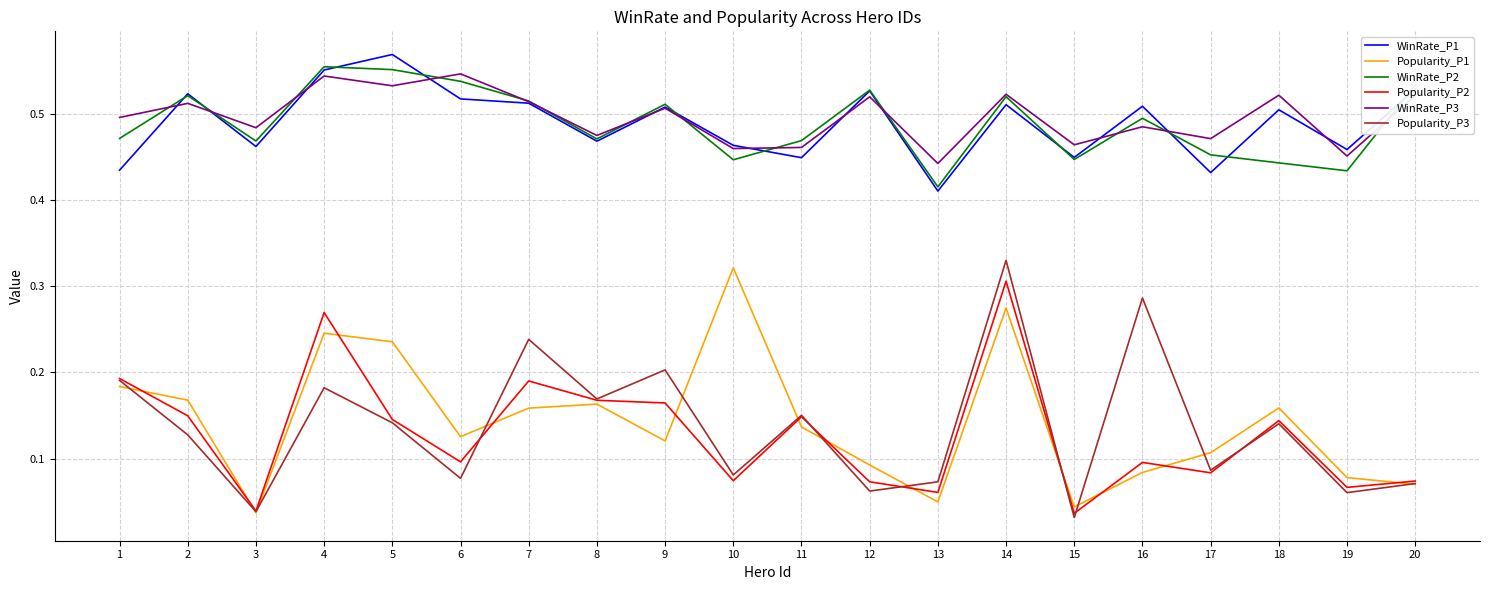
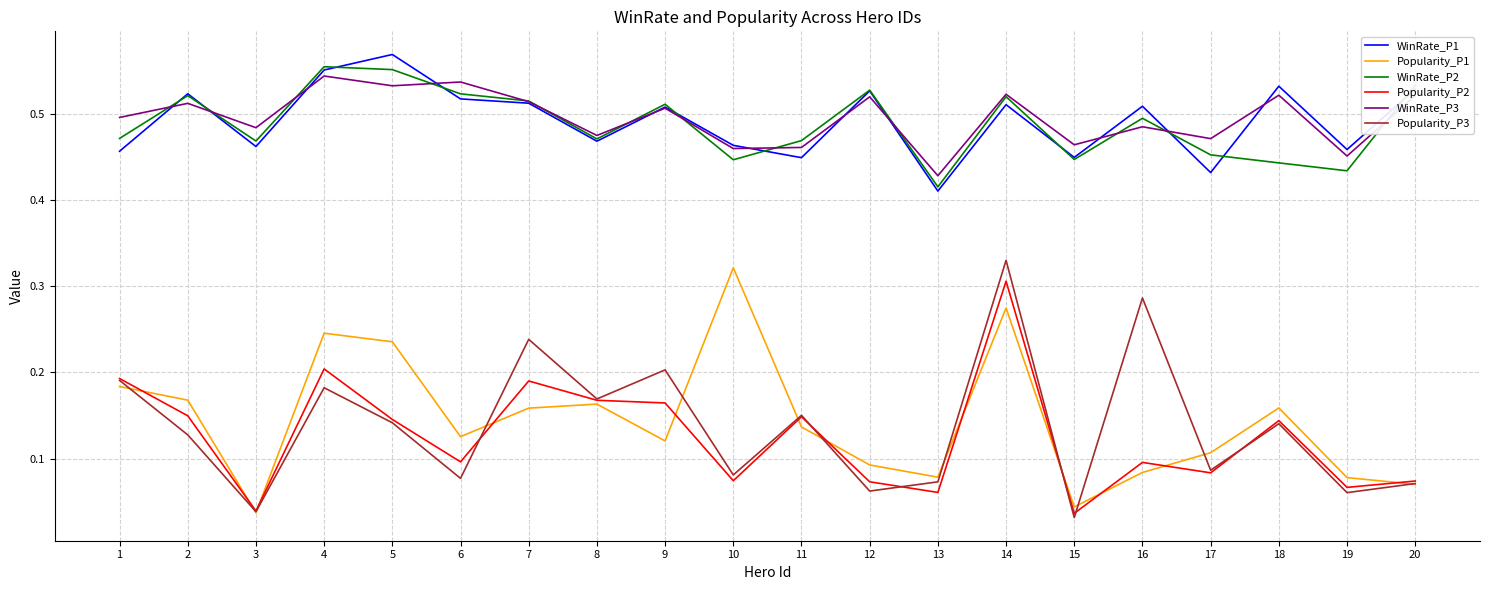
WinRate_P1, 1: 0.43 -> 0.46
Popularity_P2, 4: 0.27 -> 0.20
WinRate_P2, 6: 0.54 -> 0.52
WinRate_P3, 6: 0.55 -> 0.54
Popularity_P1, 13: 0.05 -> 0.08
WinRate_P3, 13: 0.44 -> 0.43
WinRate_P1, 18: 0.50 -> 0.53
